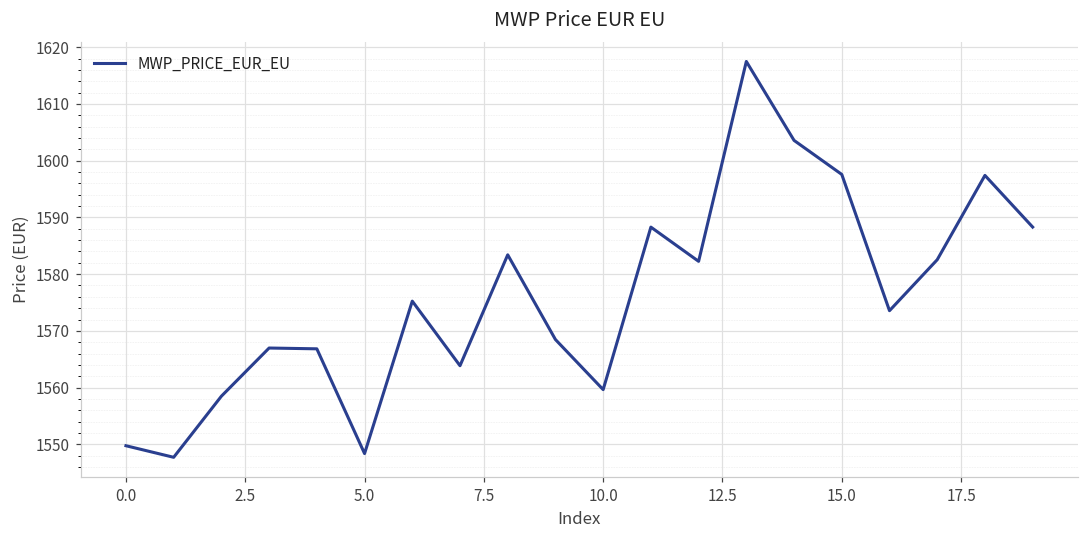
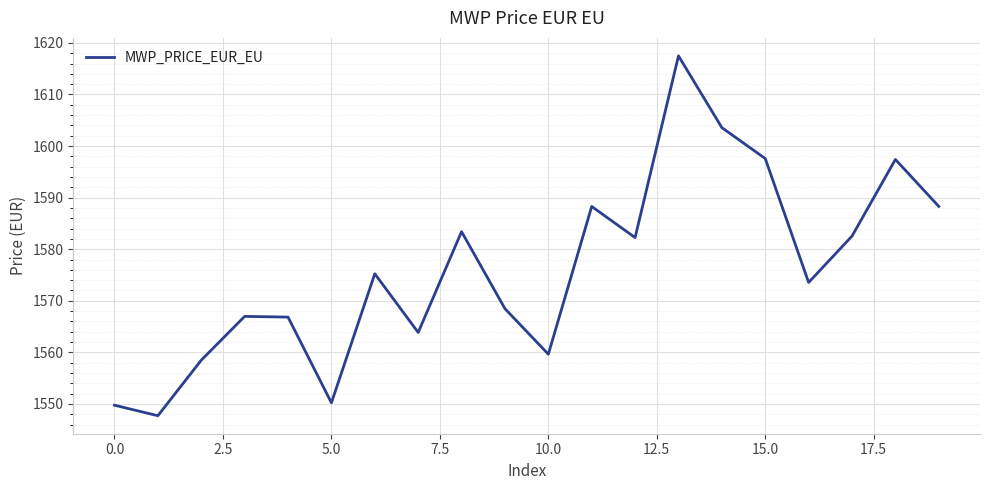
5.0: 1548 -> 1550
